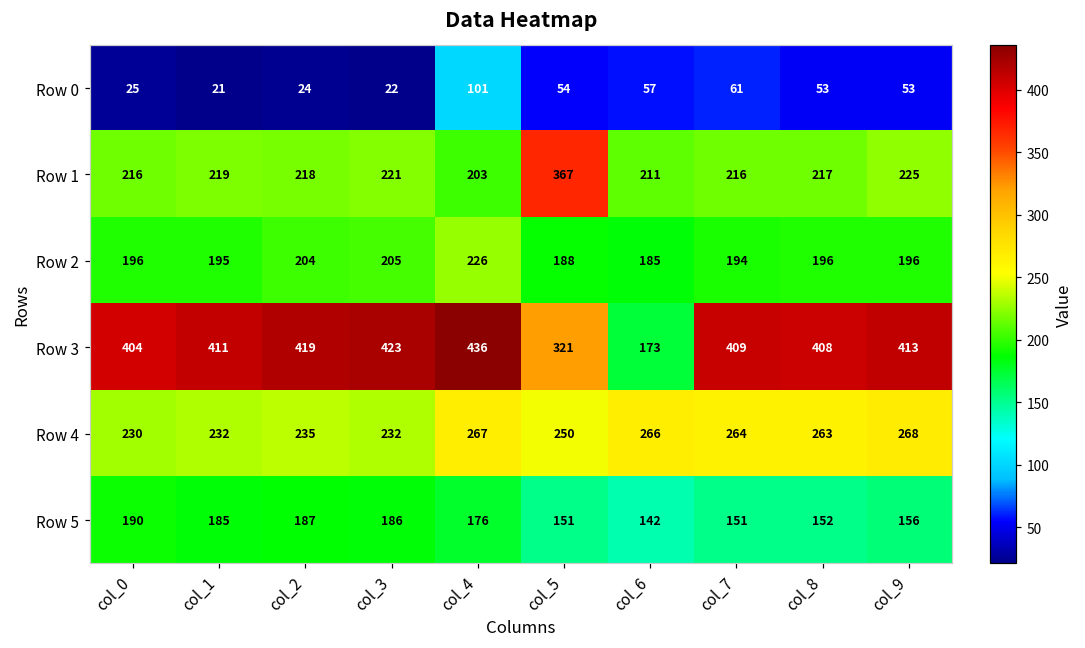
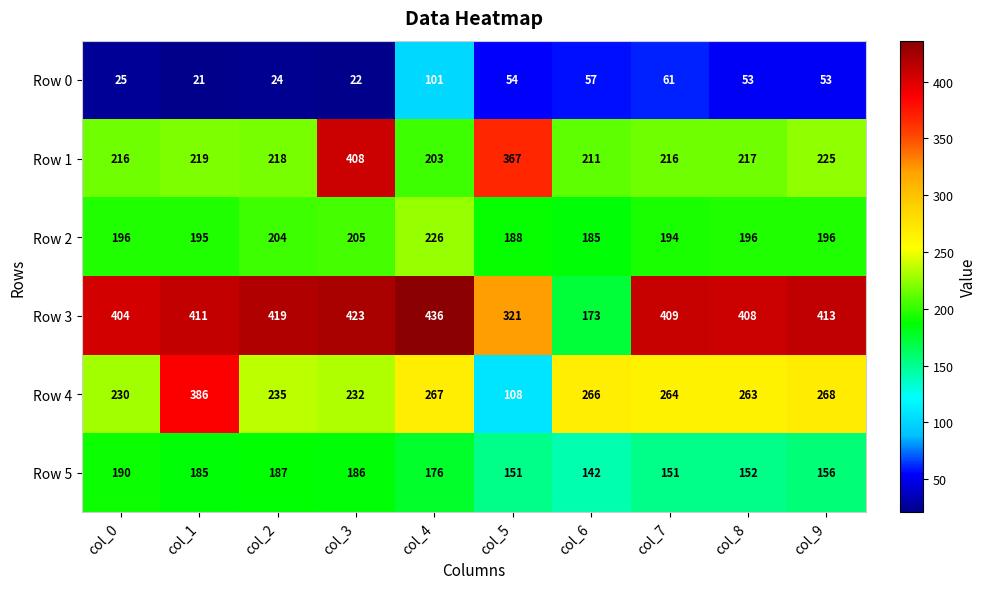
Row 1, col_3: 221 -> 408
Row 4, col_1: 232 -> 386
Row 4, col_5: 250 -> 108
